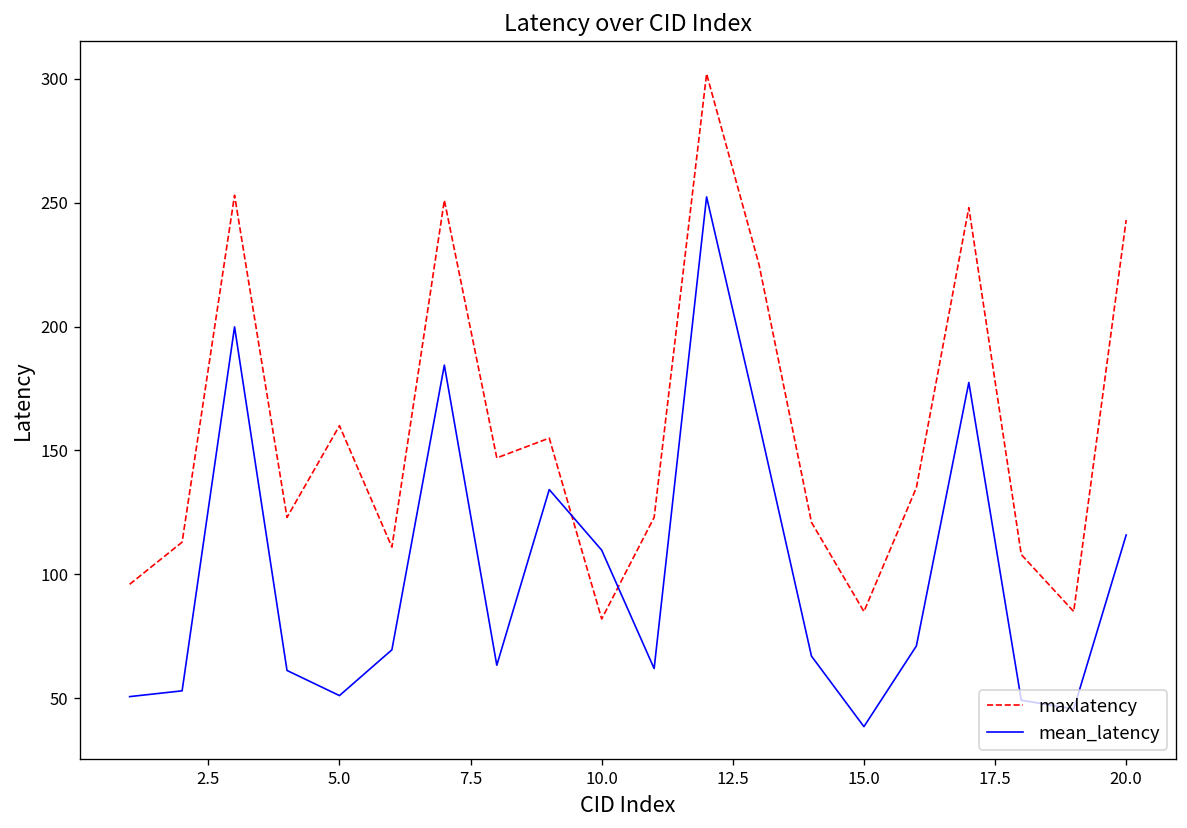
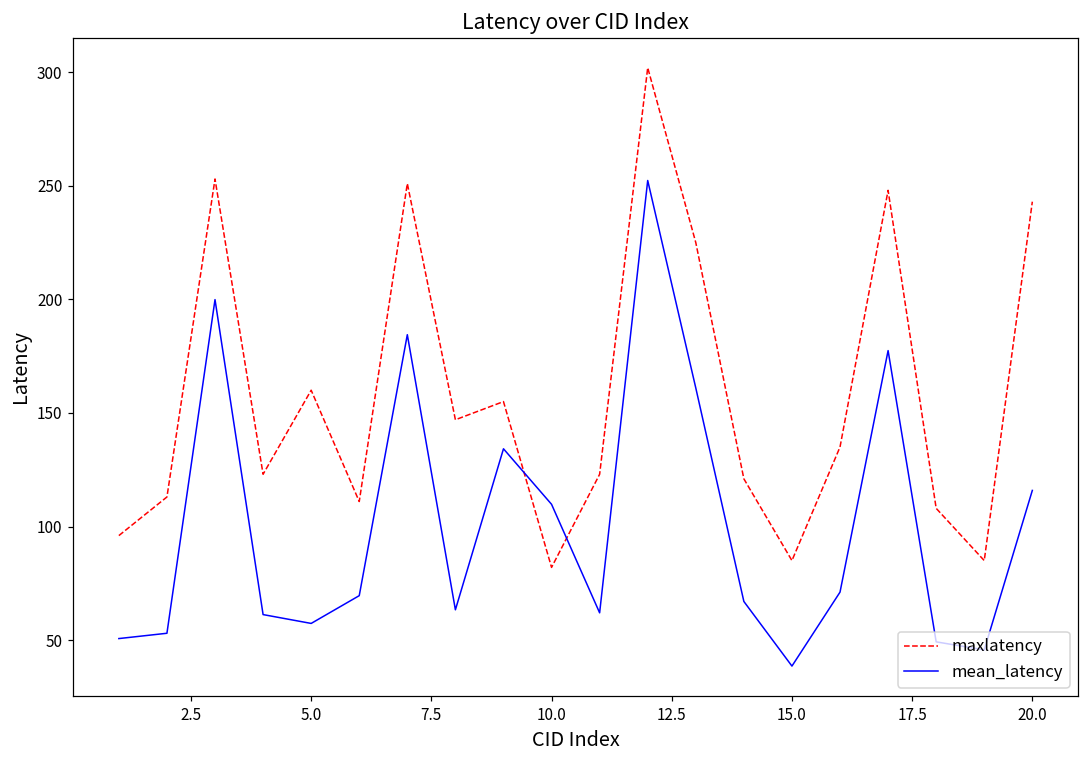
mean_latency, 5.0: 51 -> 57
